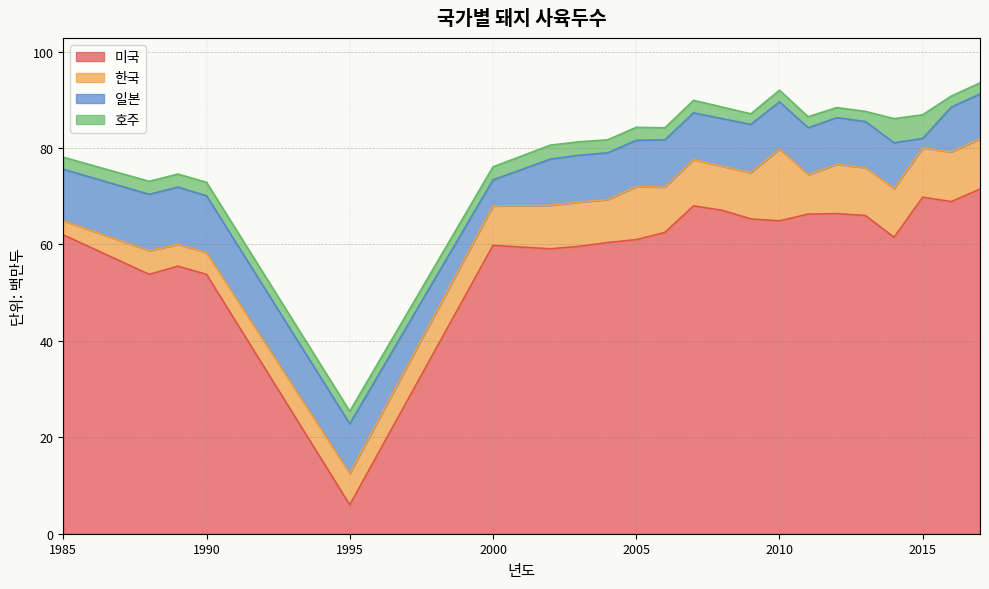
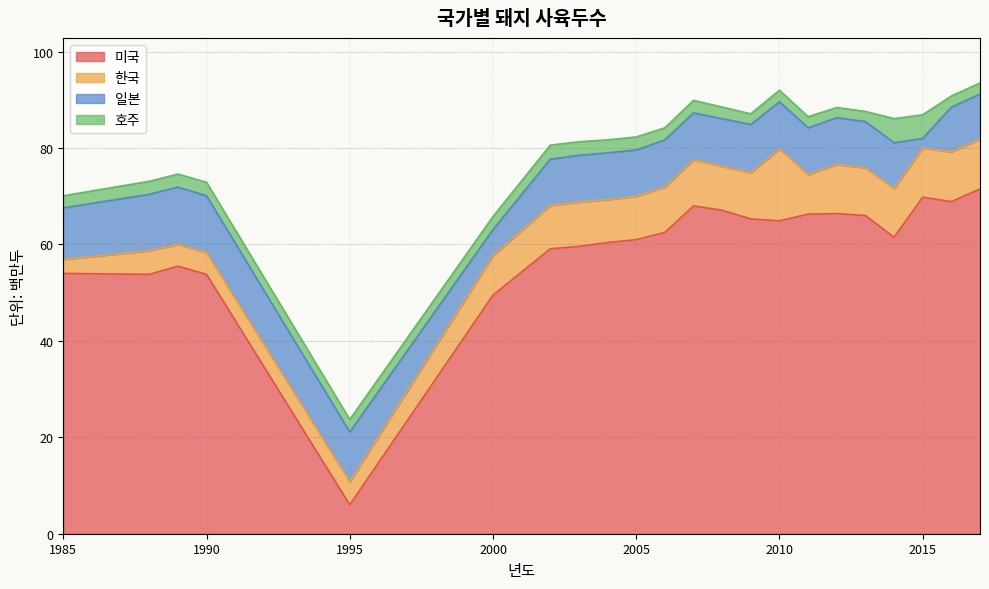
미국, 1985: 62 -> 54
한국, 1995: 7 -> 5
미국, 2000: 60 -> 50
한국, 2005: 11 -> 9
